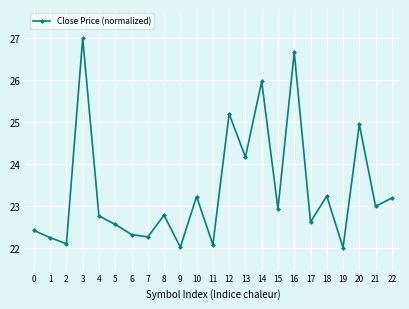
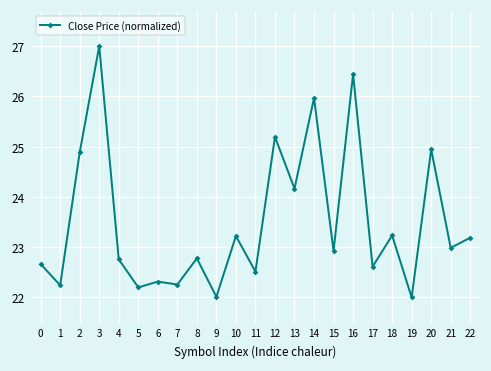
0: 22.4 -> 22.7
2: 22.1 -> 24.9
5: 22.6 -> 22.2
11: 22.1 -> 22.5
16: 26.7 -> 26.4
